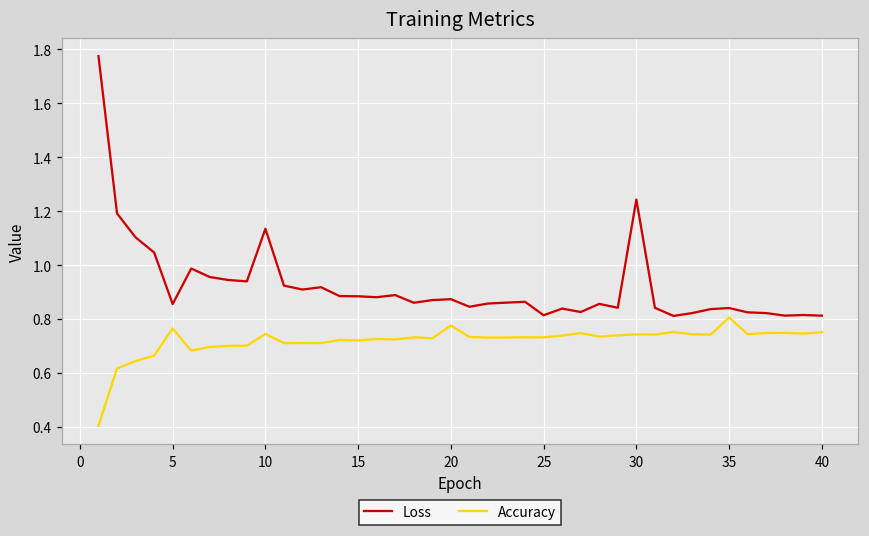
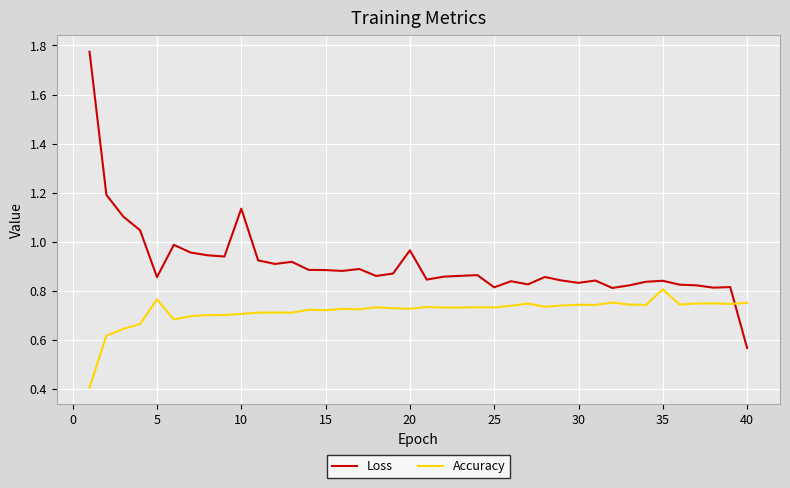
Accuracy, 10: 0.74 -> 0.71
Loss, 20: 0.87 -> 0.96
Accuracy, 20: 0.78 -> 0.73
Loss, 30: 1.24 -> 0.83
Loss, 40: 0.81 -> 0.57
